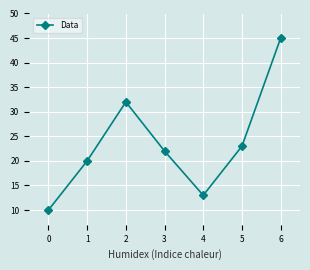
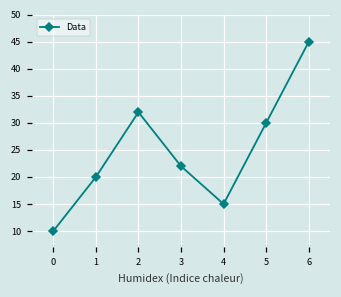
4: 13 -> 15
5: 23 -> 30
